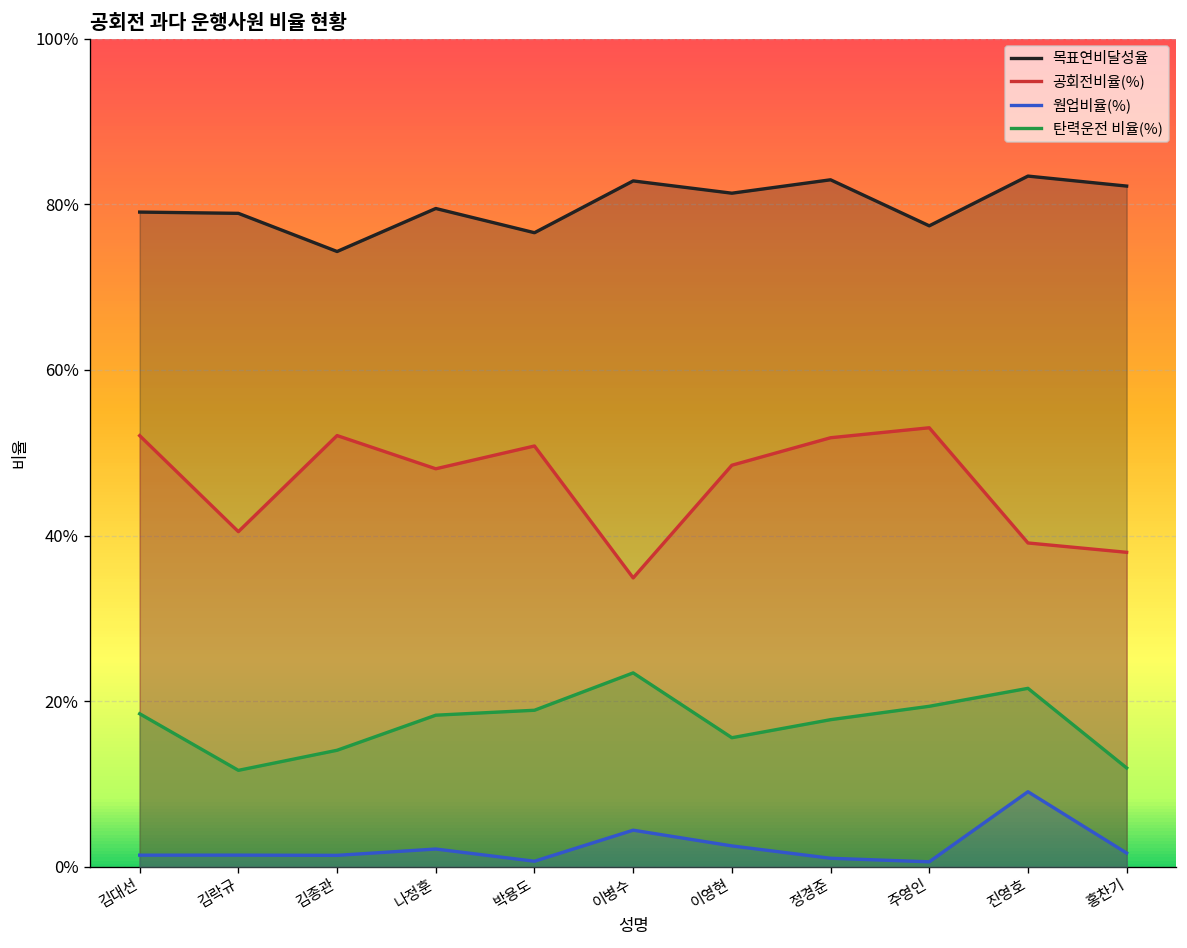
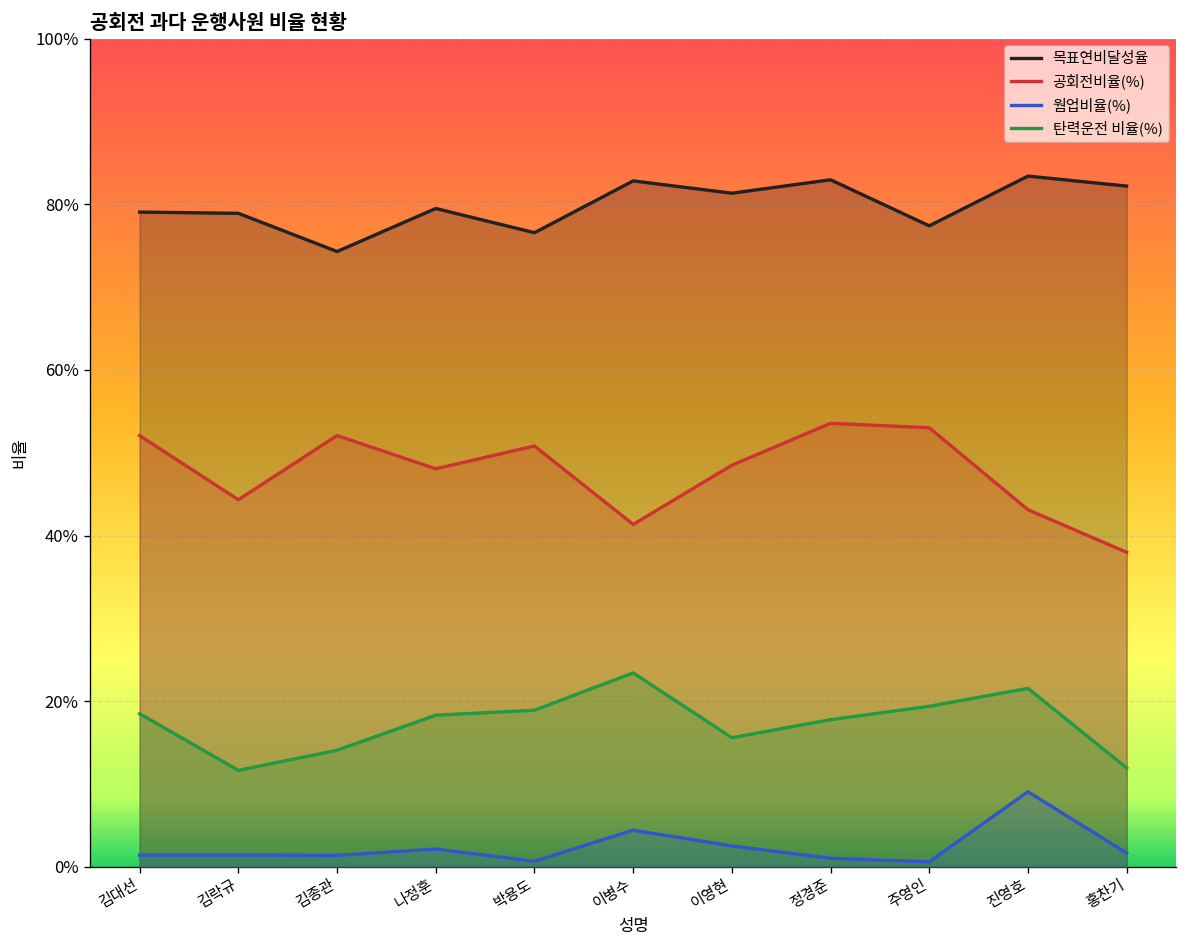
공회전비율(%), 김락규: 40% -> 44%
공회전비율(%), 이병수: 35% -> 41%
공회전비율(%), 정경준: 52% -> 54%
공회전비율(%), 진영호: 39% -> 43%
